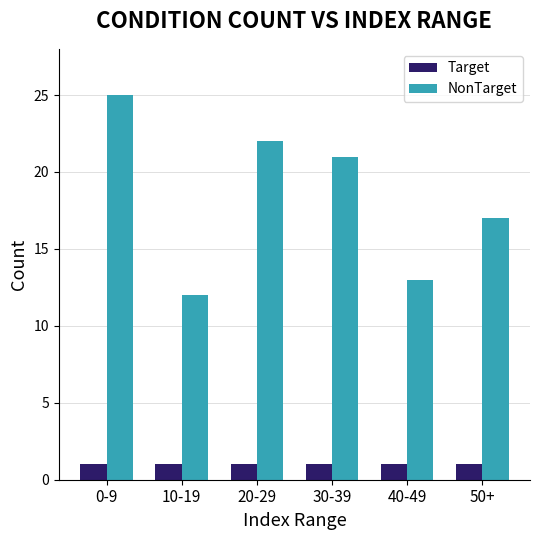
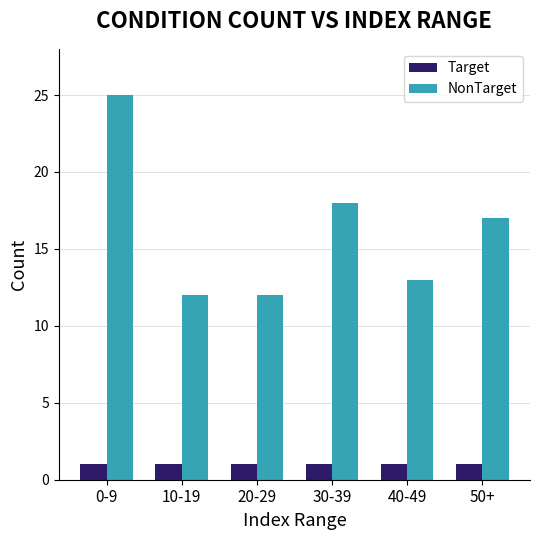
NonTarget, 20-29: 22 -> 12
NonTarget, 30-39: 21 -> 18
